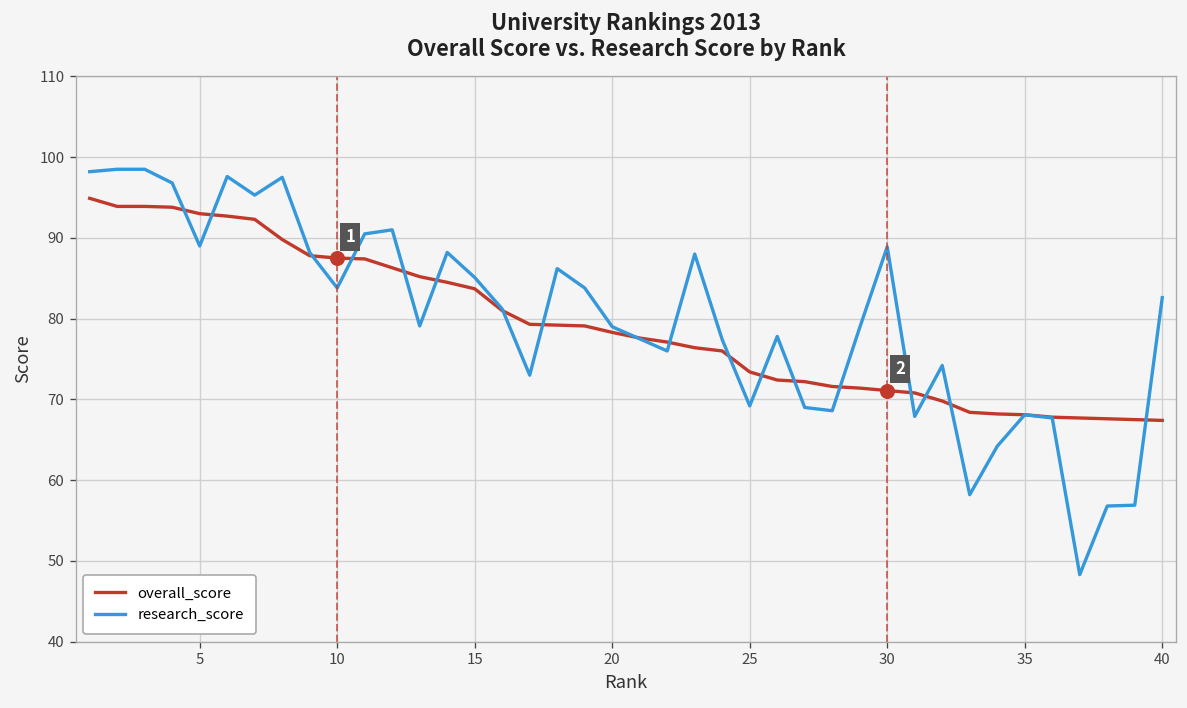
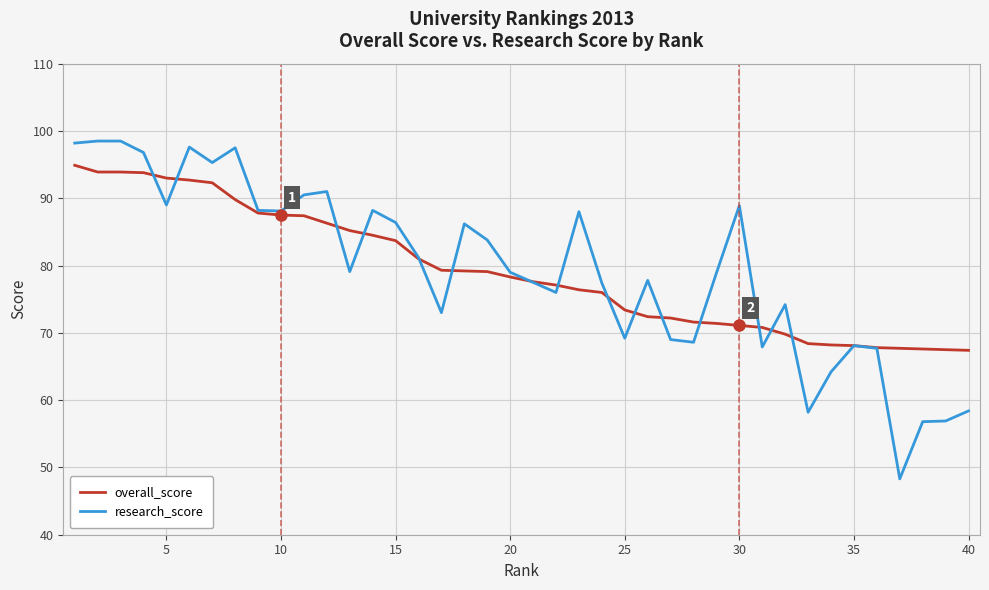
research_score, 10: 84 -> 88
research_score, 15: 85 -> 86
research_score, 40: 83 -> 58
